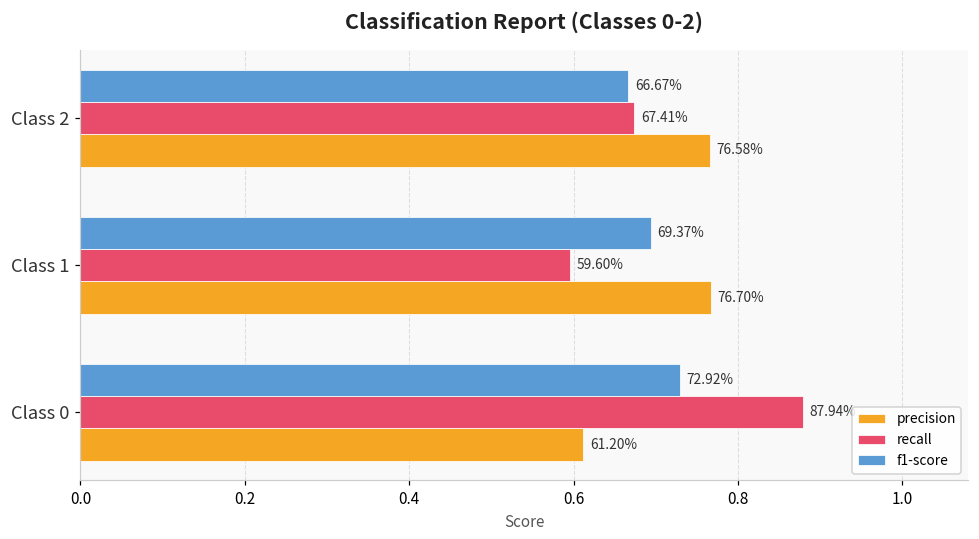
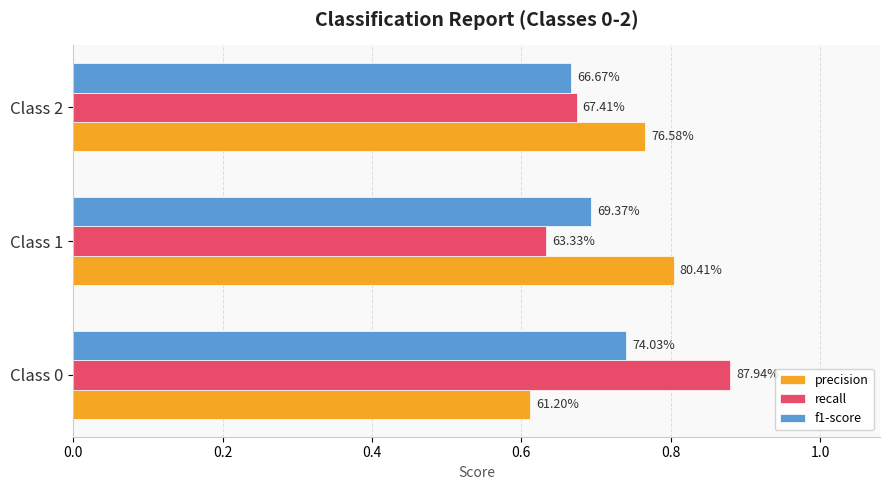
recall, Class 1: 59.60% -> 63.33%
precision, Class 1: 76.70% -> 80.41%
f1-score, Class 0: 72.92% -> 74.03%
